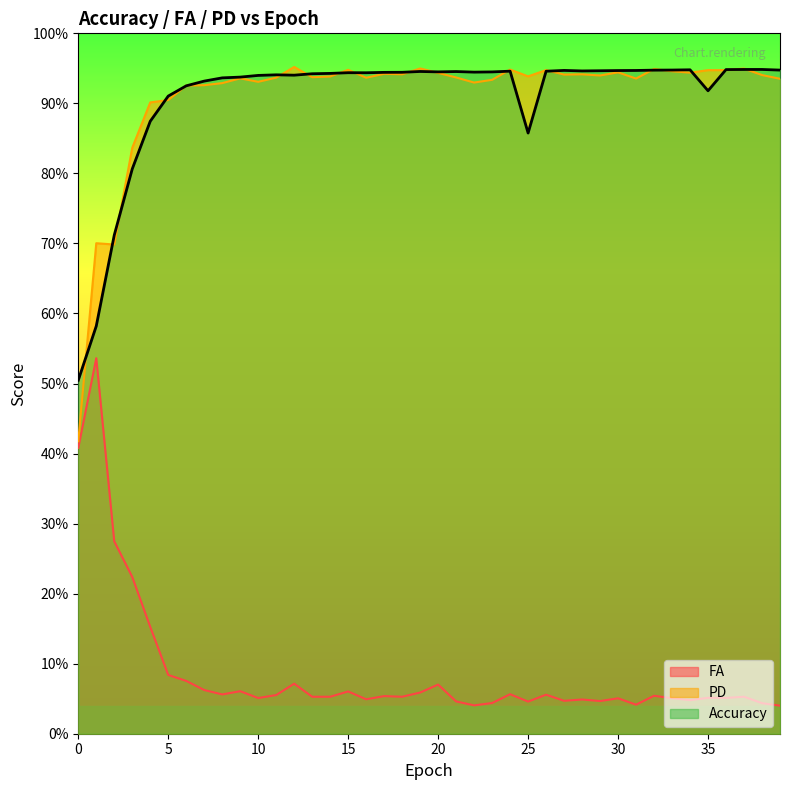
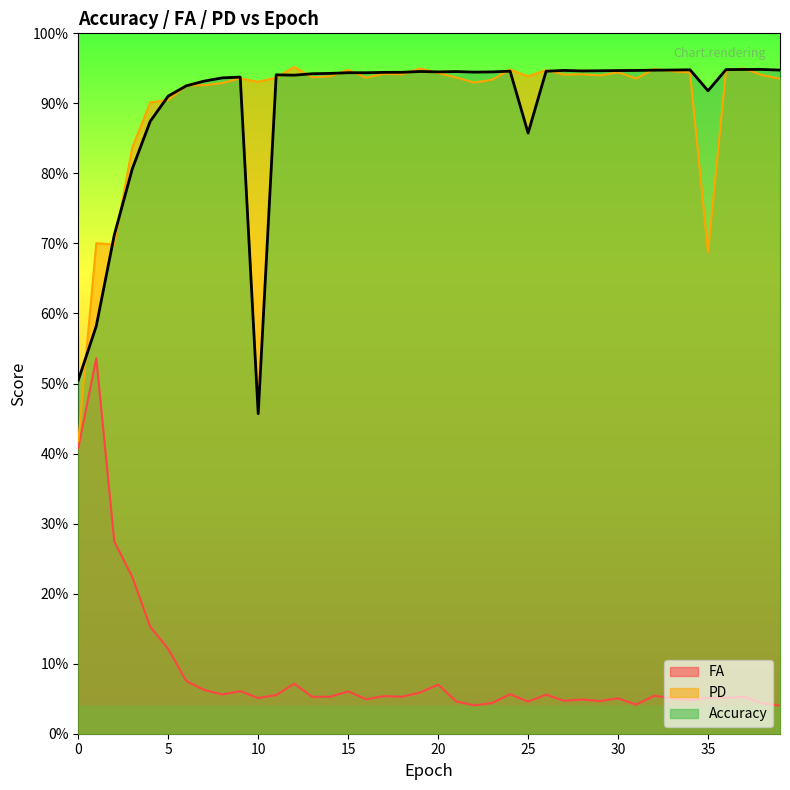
FA, 5: 8% -> 12%
Accuracy, 10: 94% -> 46%
PD, 35: 95% -> 69%
